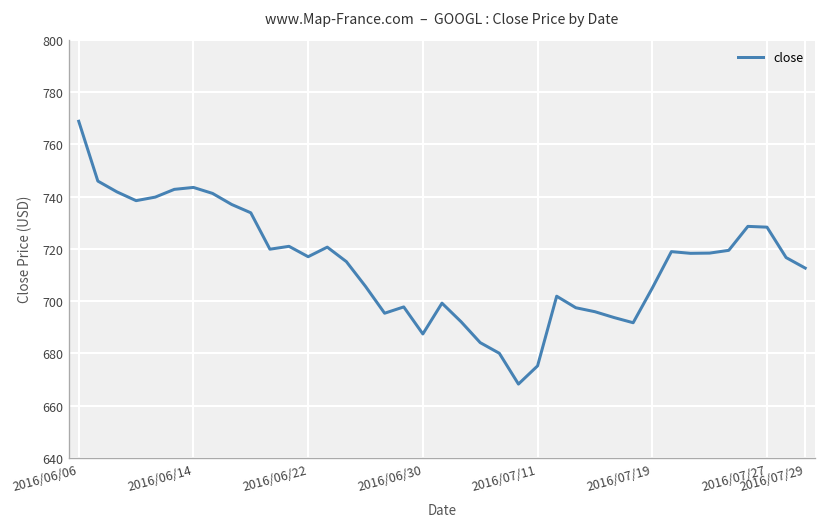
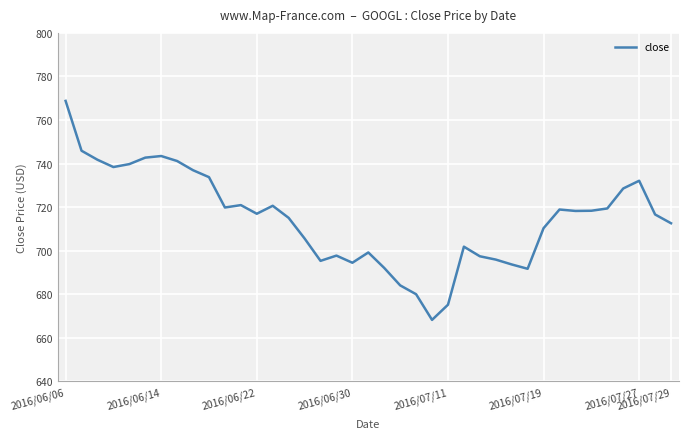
2016/06/30: 687 -> 694
2016/07/19: 705 -> 710
2016/07/27: 728 -> 732
